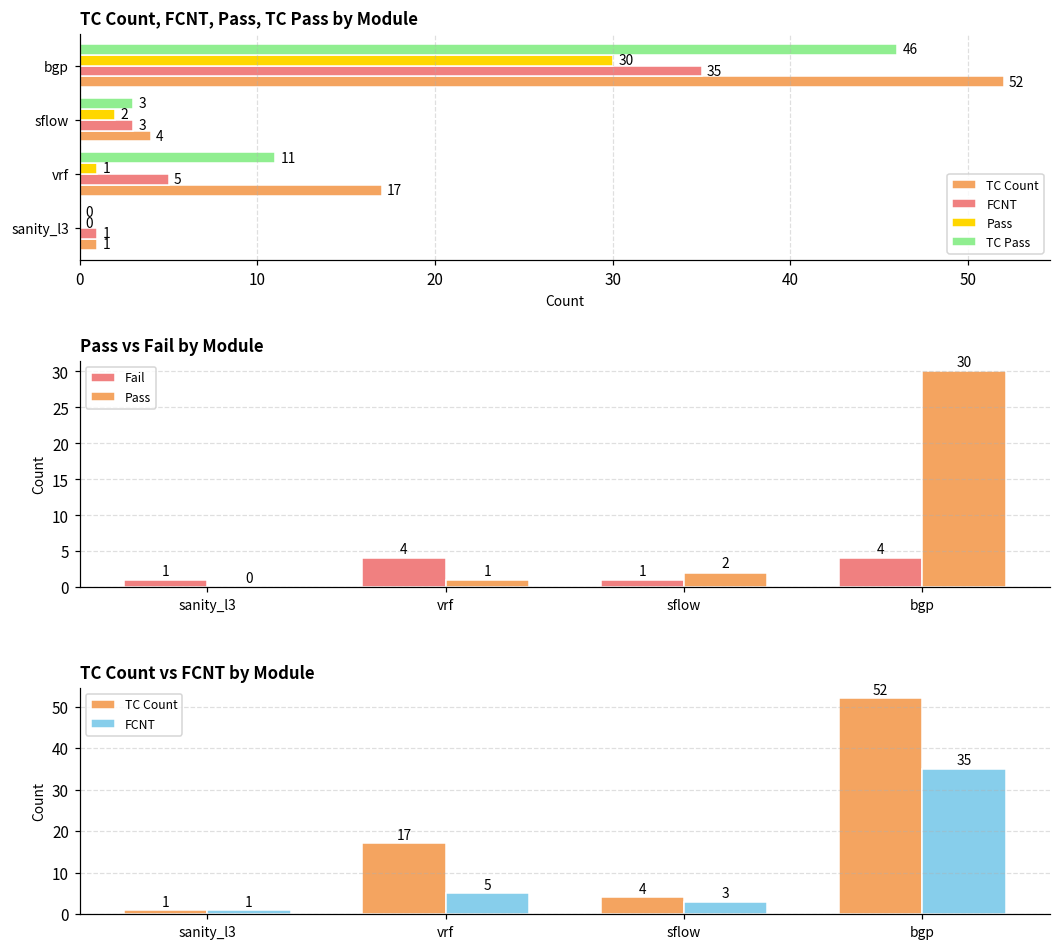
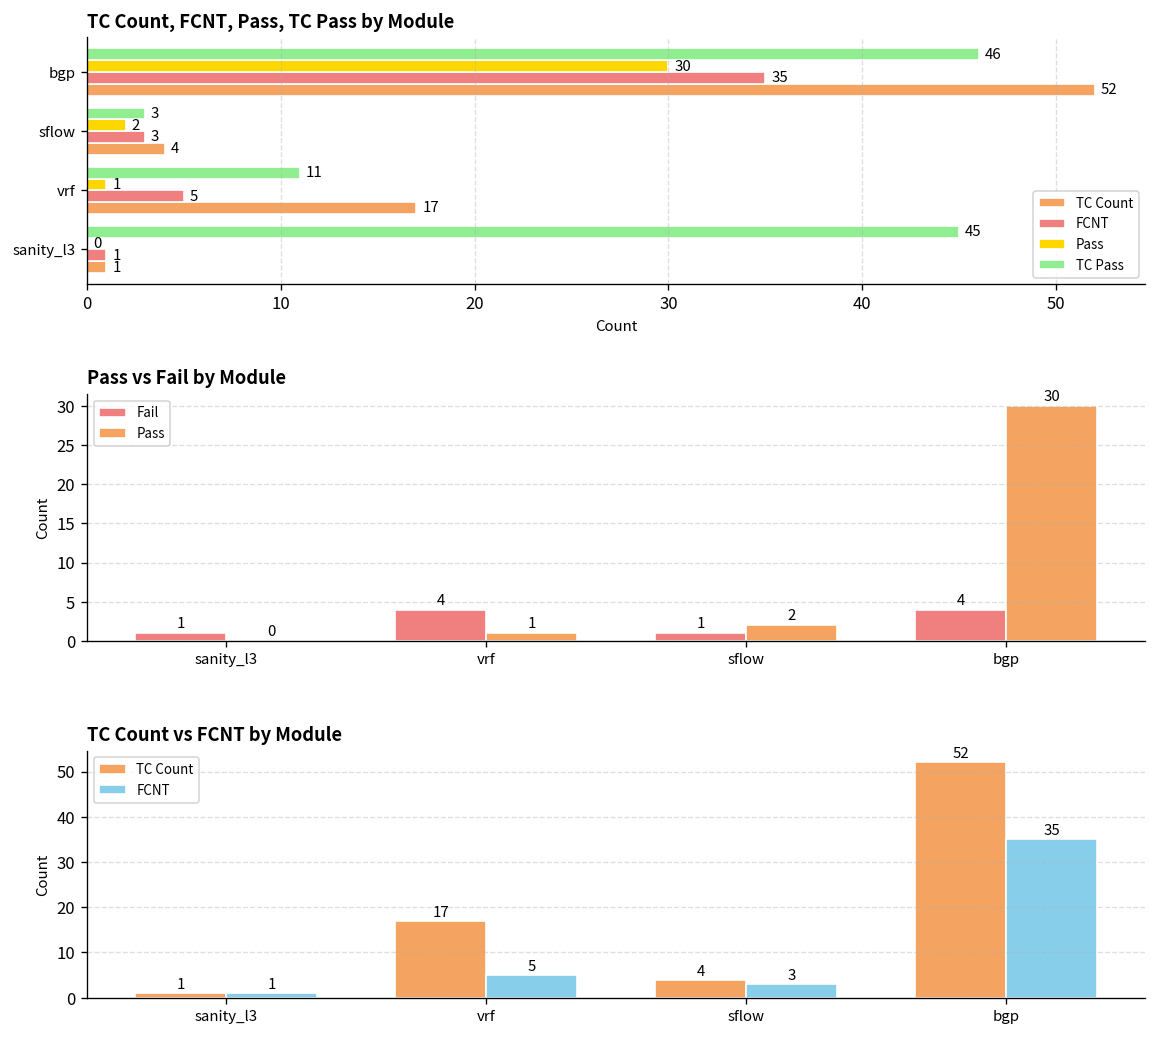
TC Count, FCNT, Pass, TC Pass by Module, TC Pass, sanity_l3: 0 -> 45
